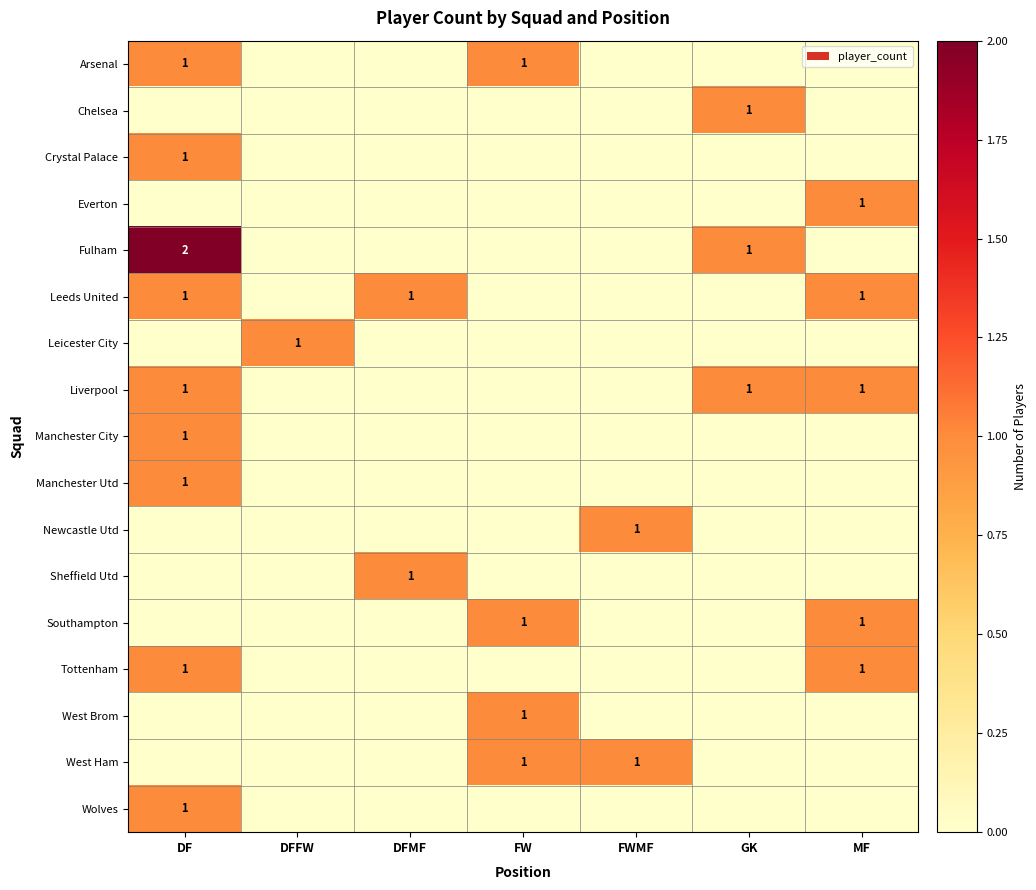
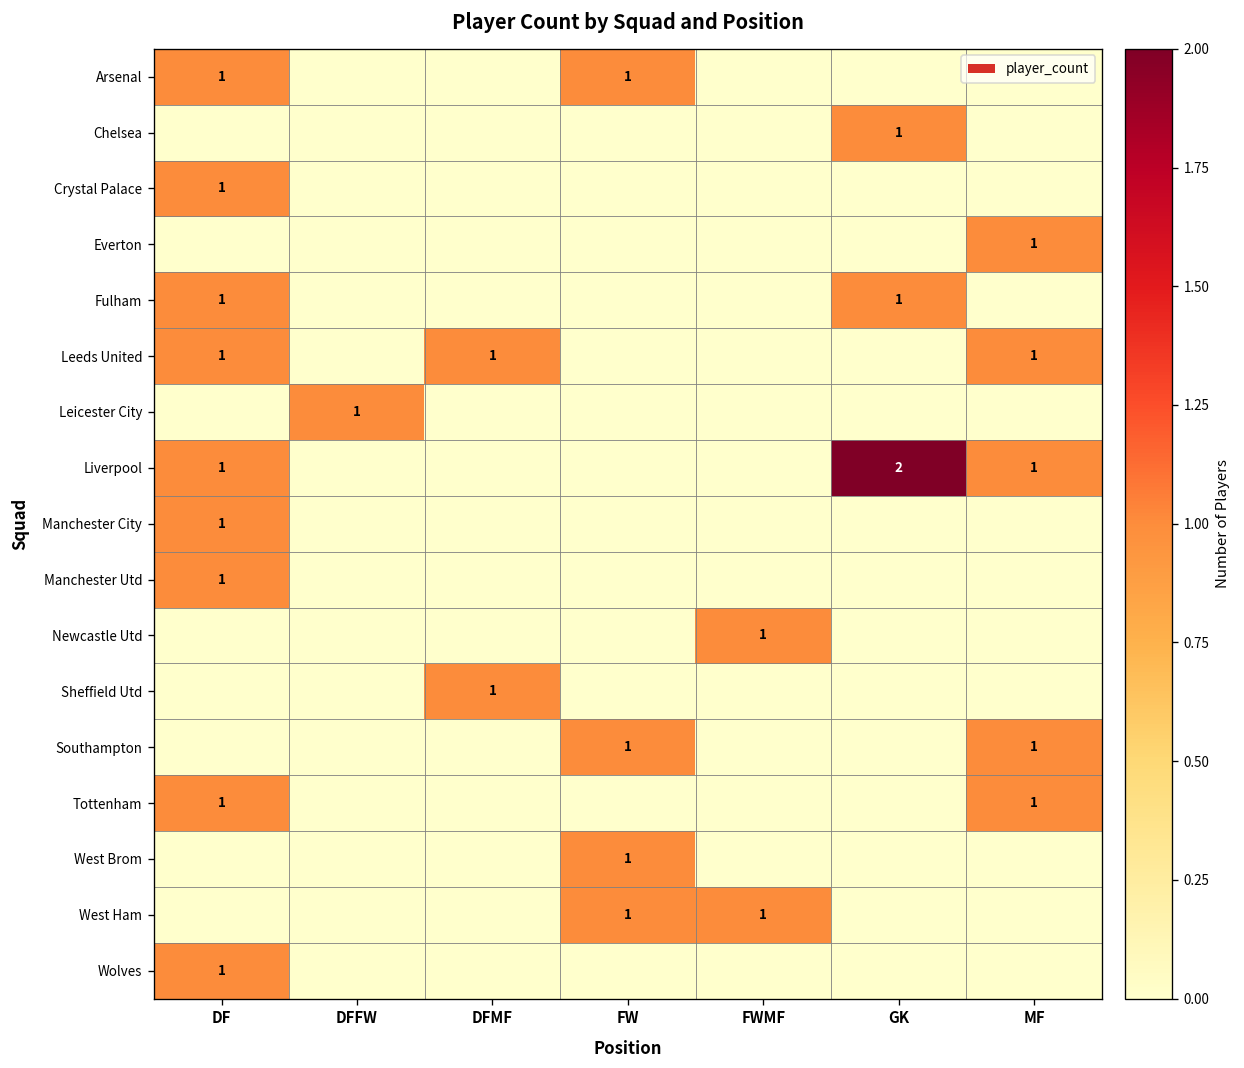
Fulham, DF: 2 -> 1
Liverpool, GK: 1 -> 2
